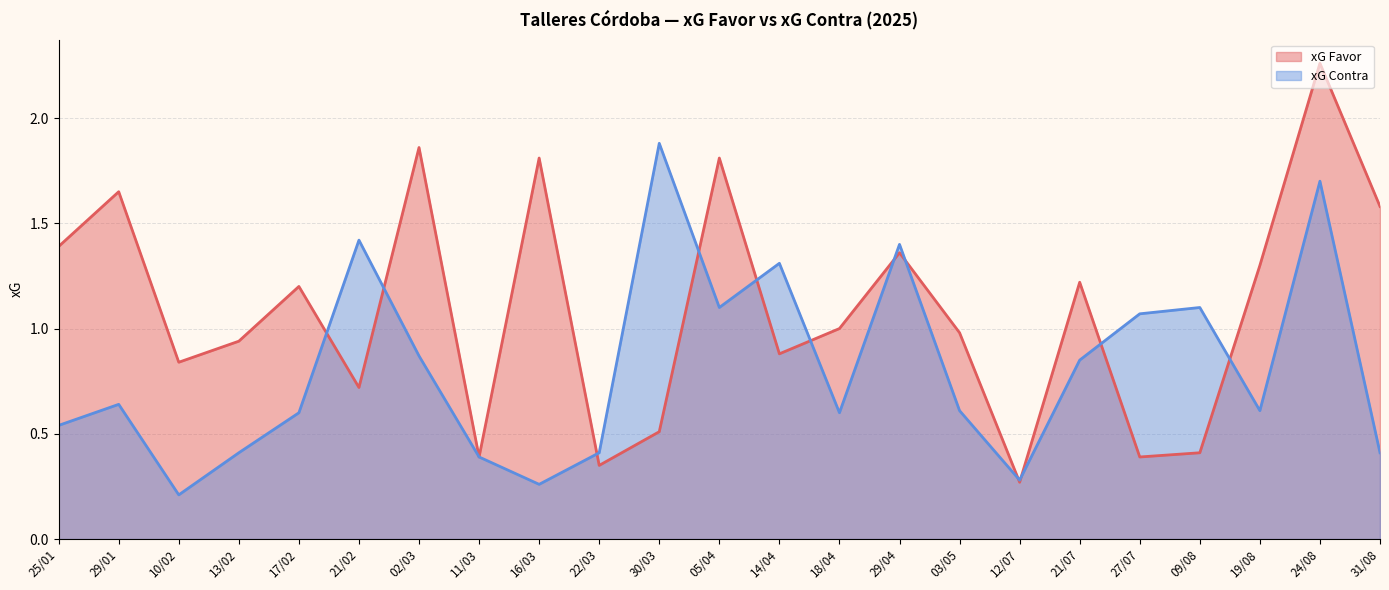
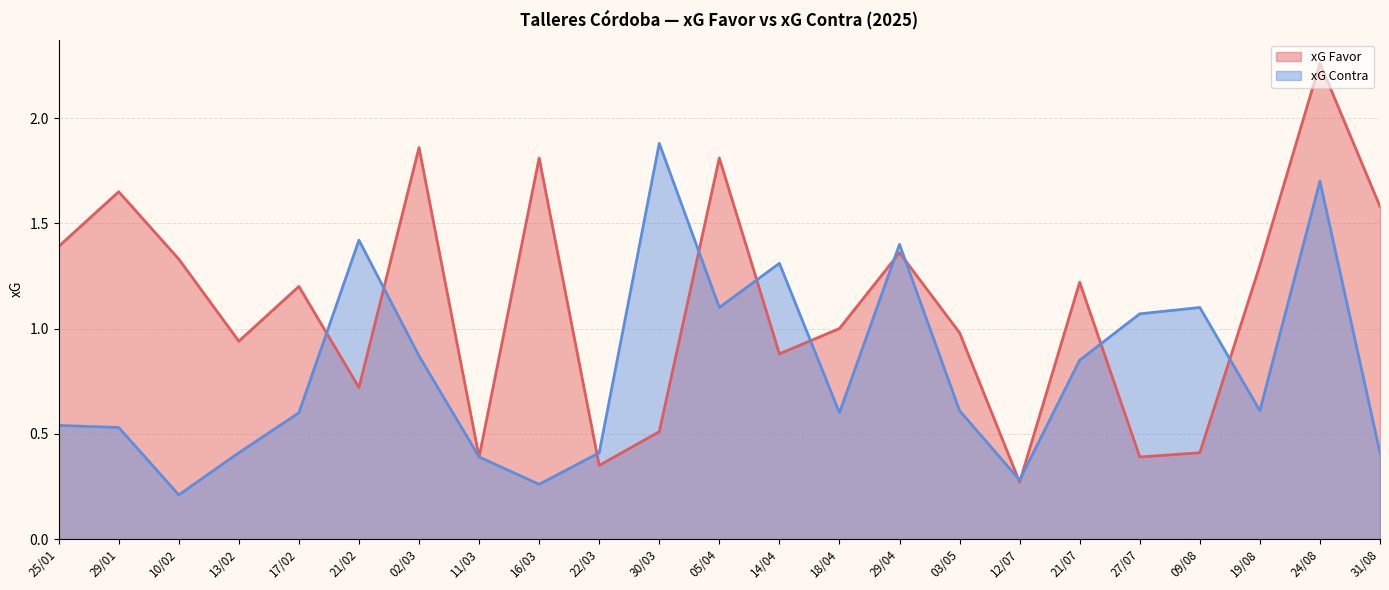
xG Contra, 29/01: 0.64 -> 0.53
xG Favor, 10/02: 0.84 -> 1.33
